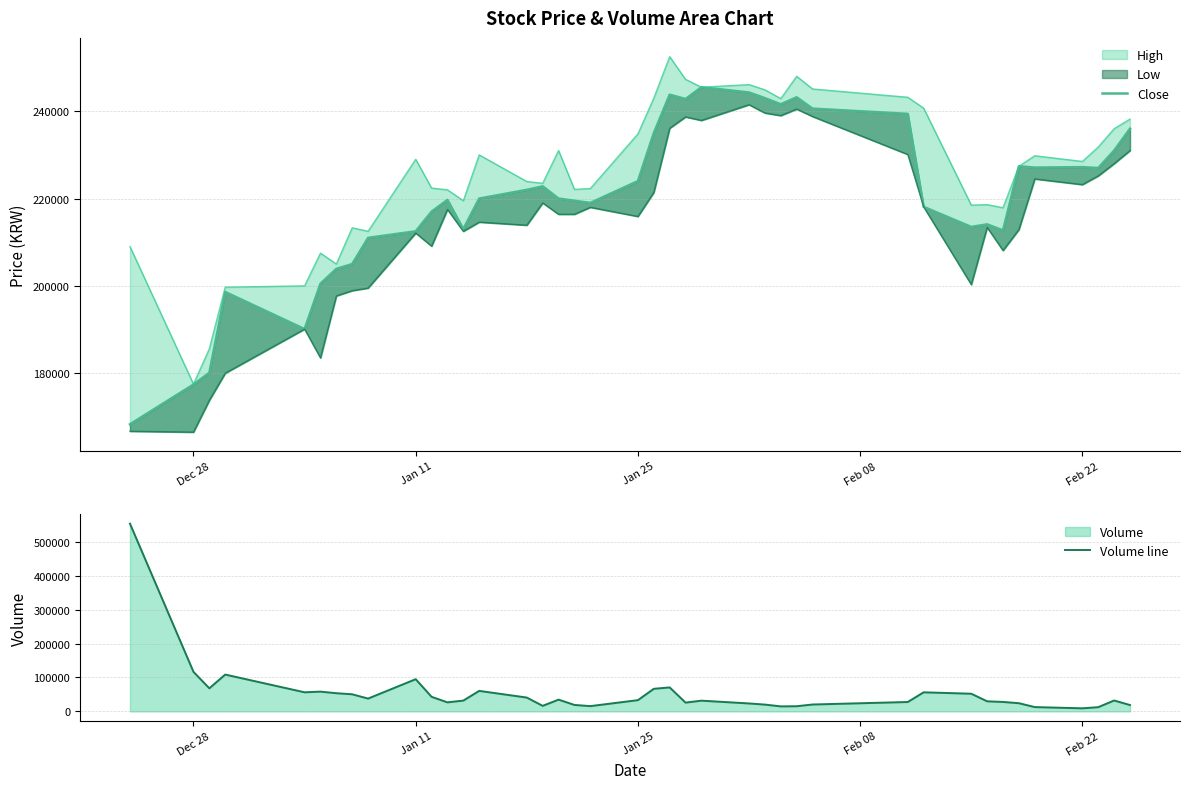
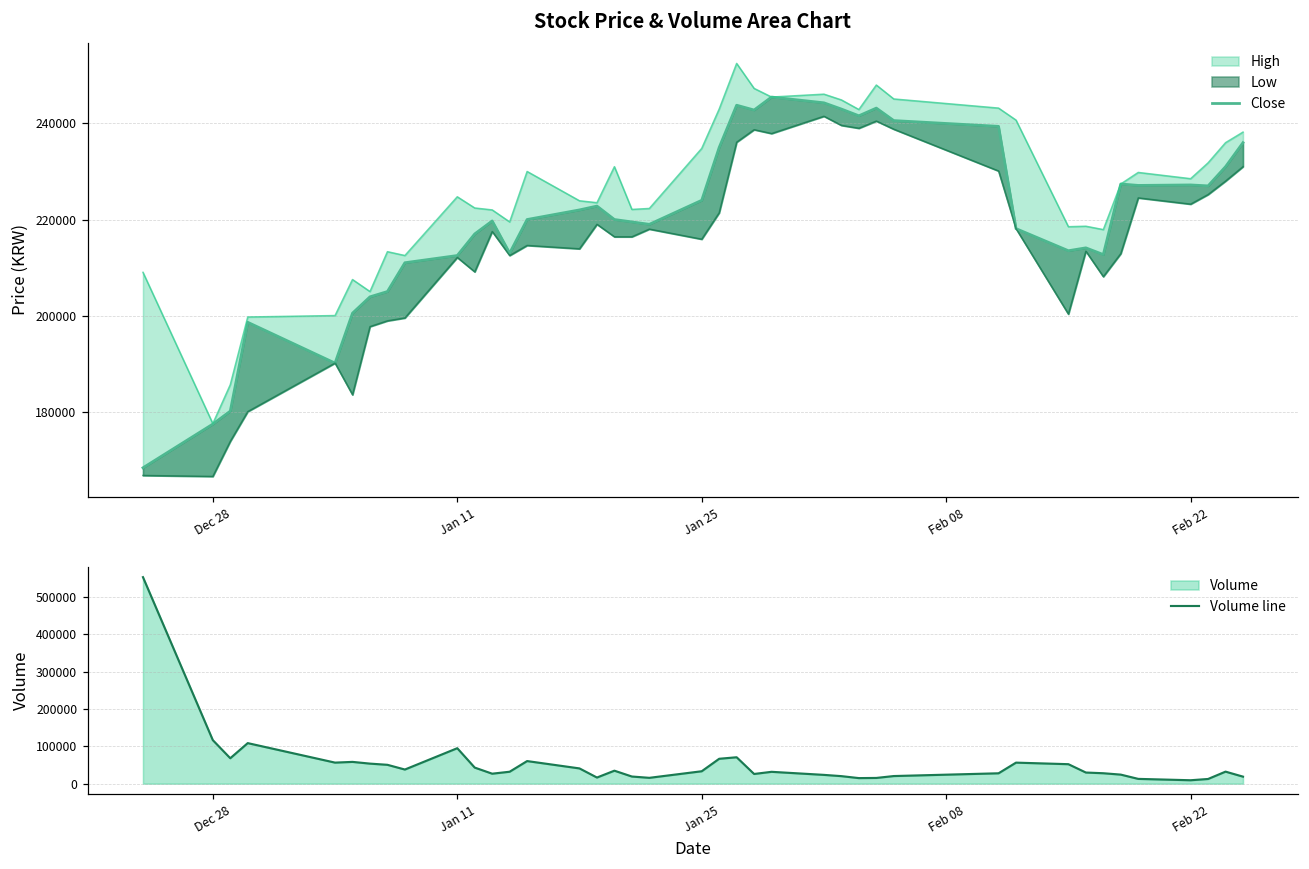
Stock Price & Volume Area Chart, High, Jan 11: 229000 -> 225000
